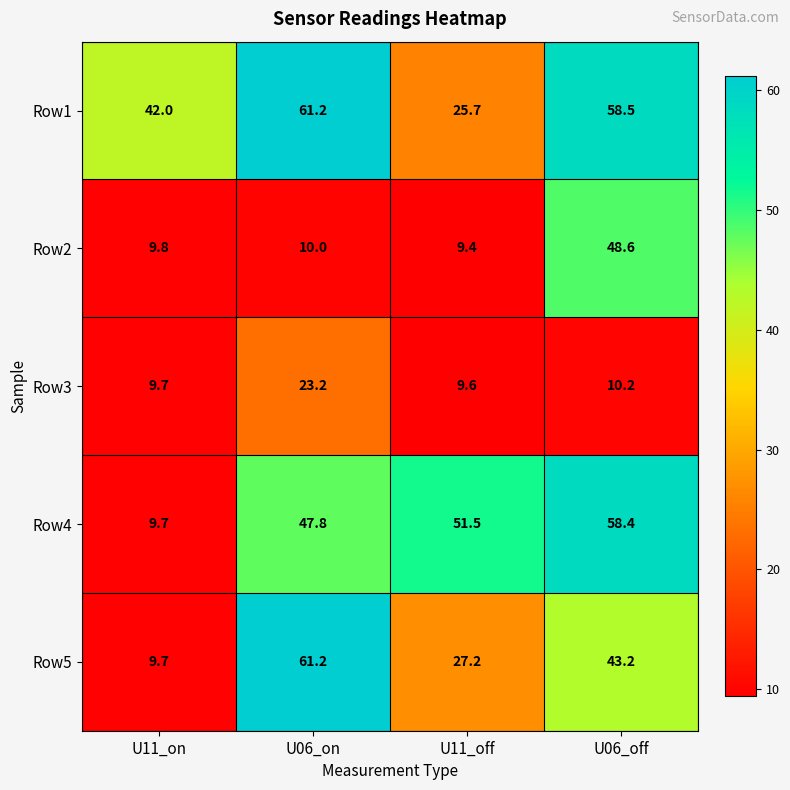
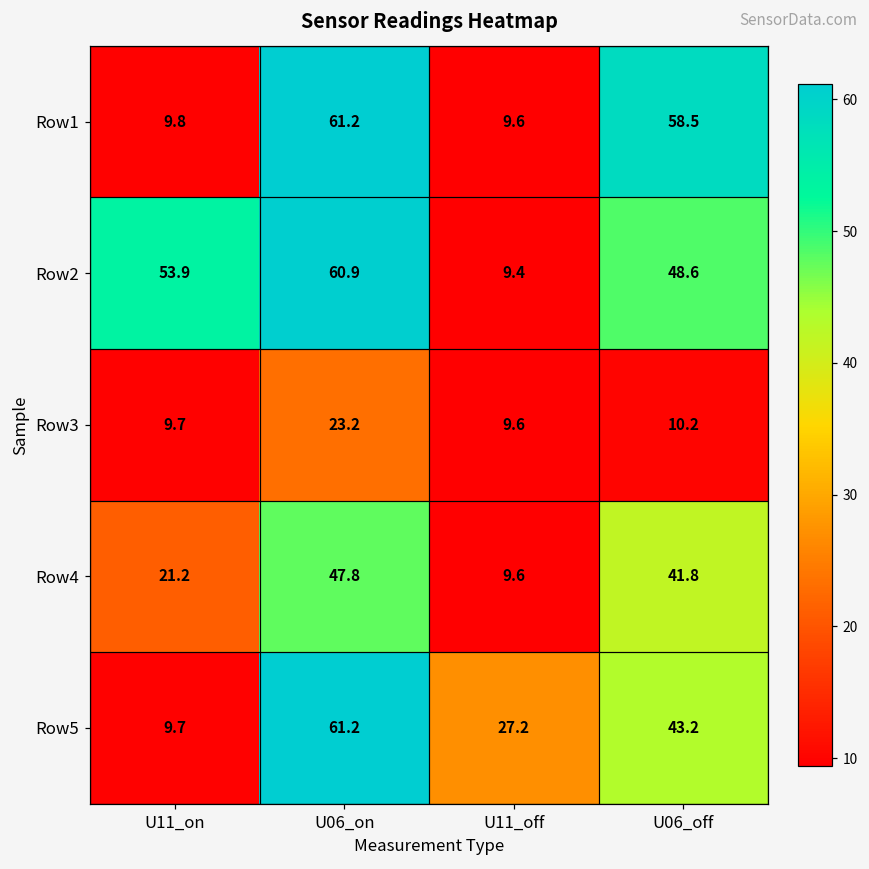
Row1, U11_on: 42.0 -> 9.8
Row1, U11_off: 25.7 -> 9.6
Row2, U11_on: 9.8 -> 53.9
Row2, U06_on: 10.0 -> 60.9
Row4, U11_on: 9.7 -> 21.2
Row4, U11_off: 51.5 -> 9.6
Row4, U06_off: 58.4 -> 41.8
